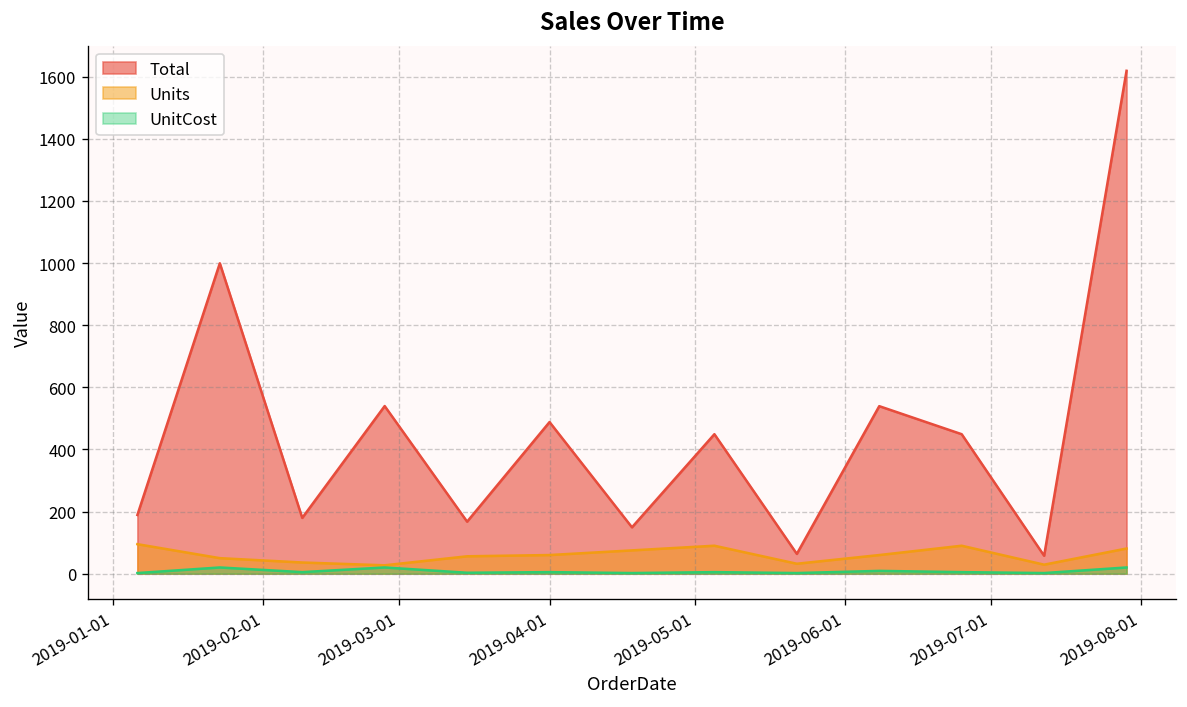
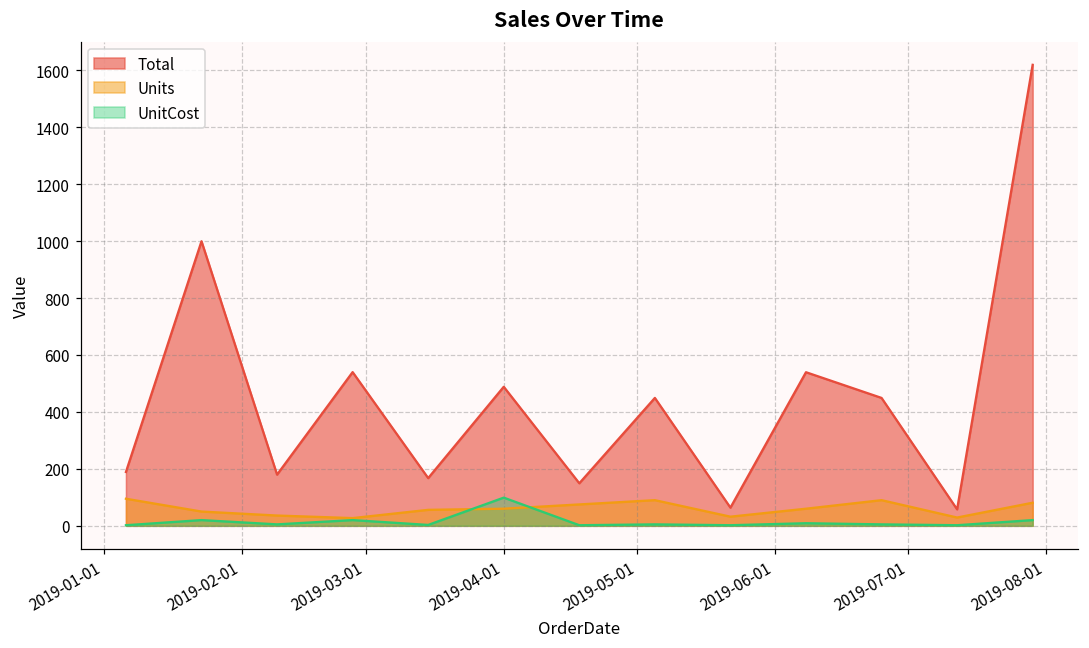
UnitCost, 2019-04-01: 0 -> 100
